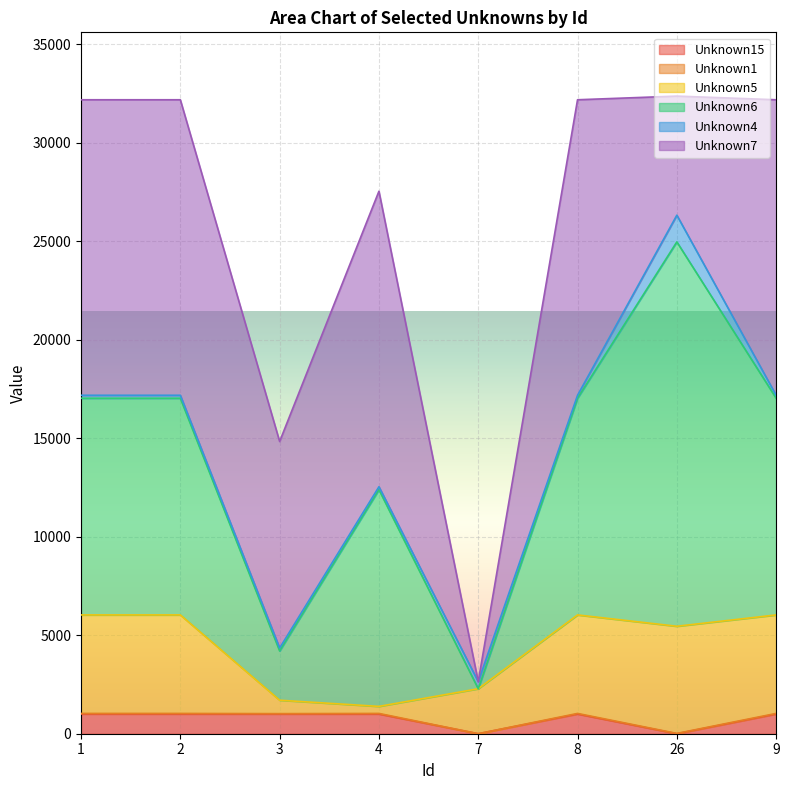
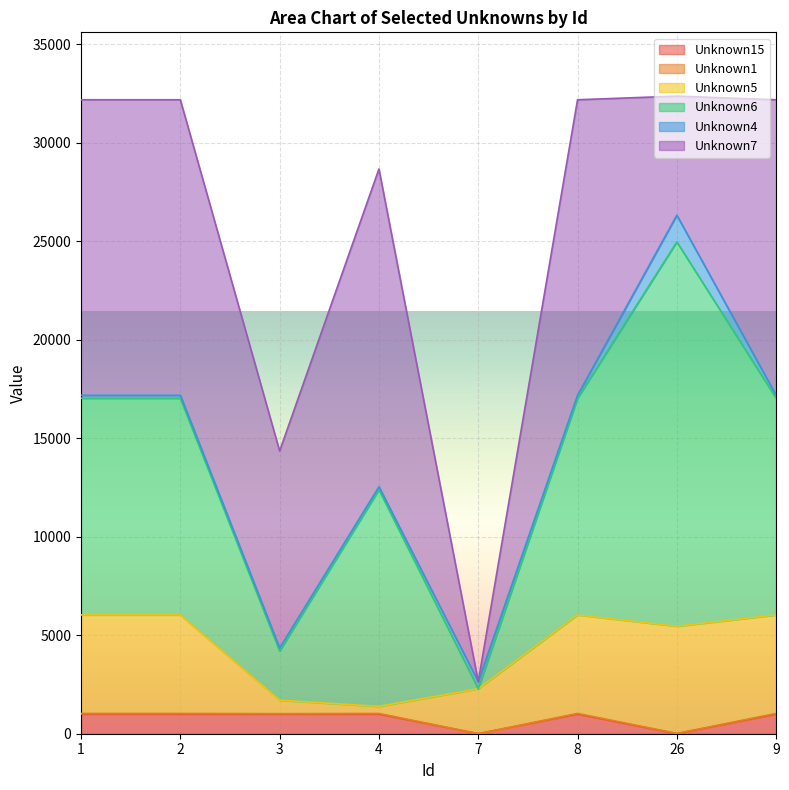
Unknown7, 3: 10500 -> 10000
Unknown7, 4: 15000 -> 16100
